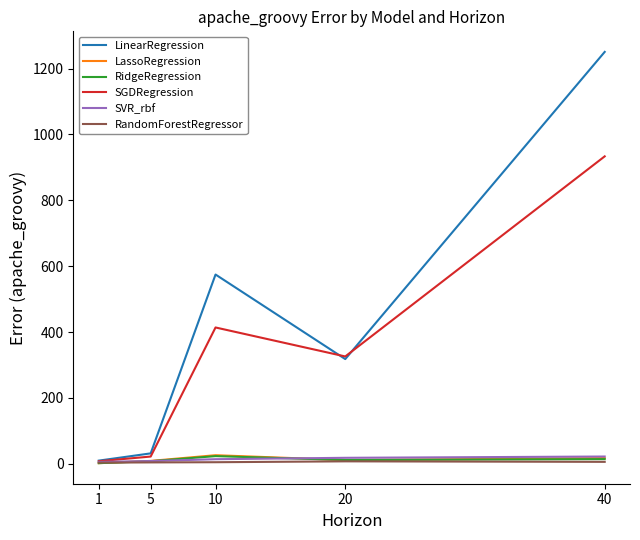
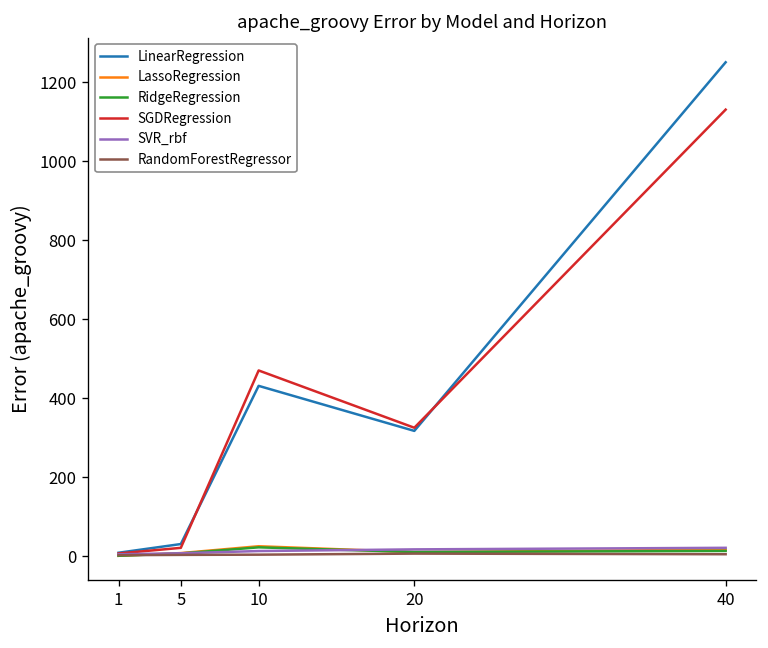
LinearRegression, 10: 570 -> 430
SGDRegression, 10: 410 -> 470
SGDRegression, 40: 930 -> 1130
